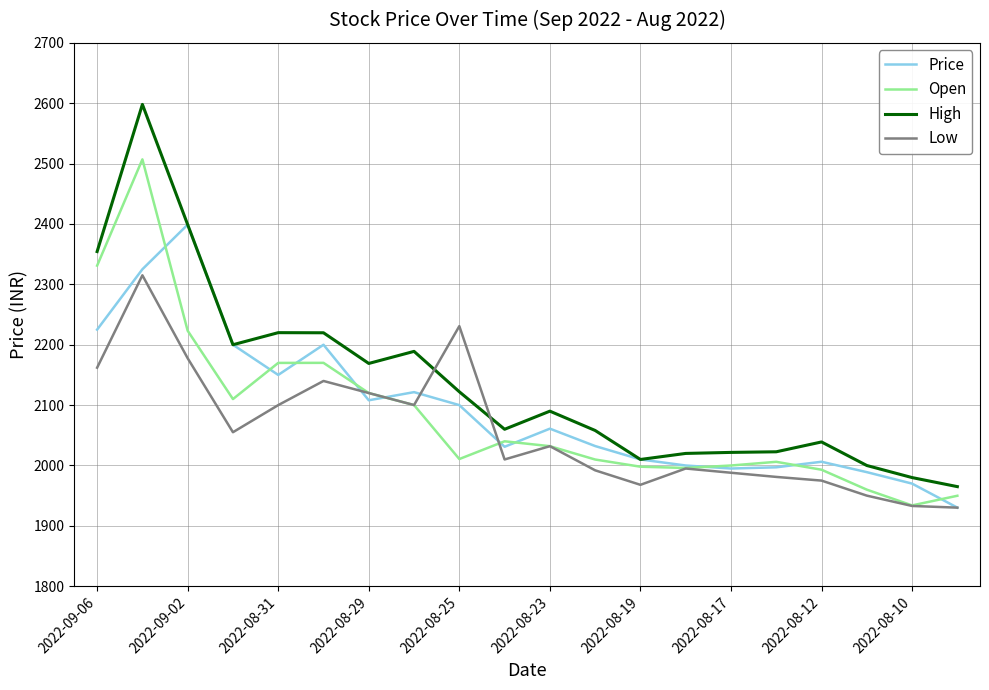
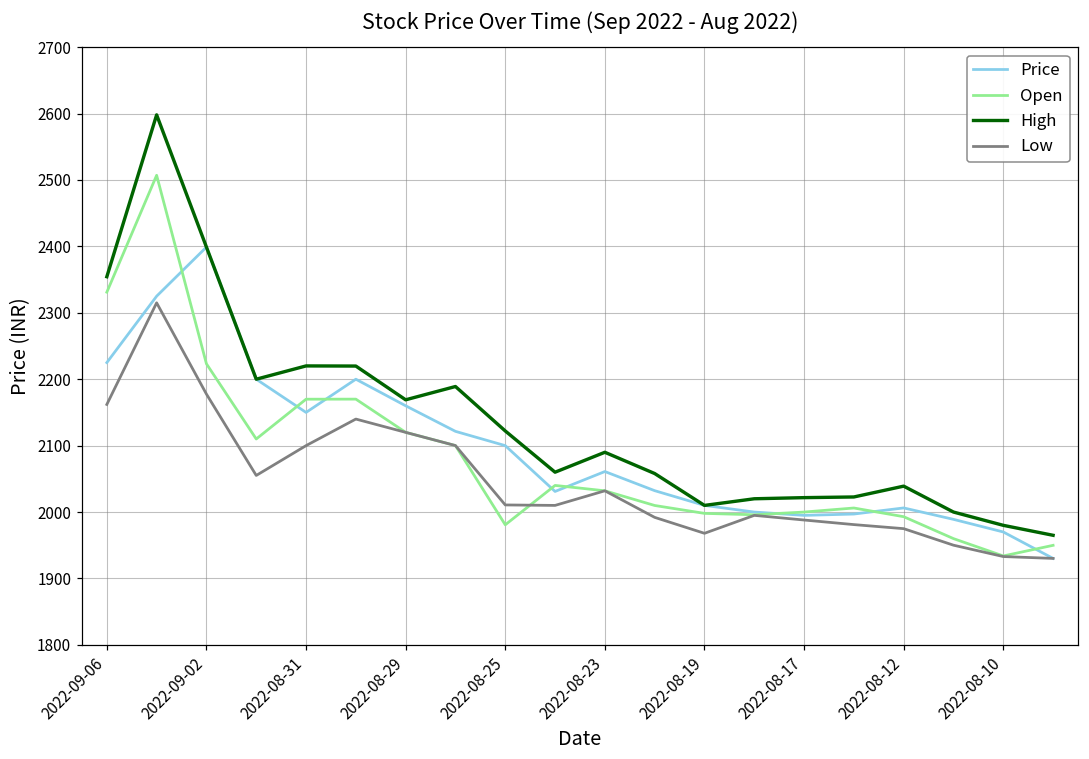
Price, 2022-08-29: 2110 -> 2160
Open, 2022-08-25: 2010 -> 1980
Low, 2022-08-25: 2230 -> 2010
